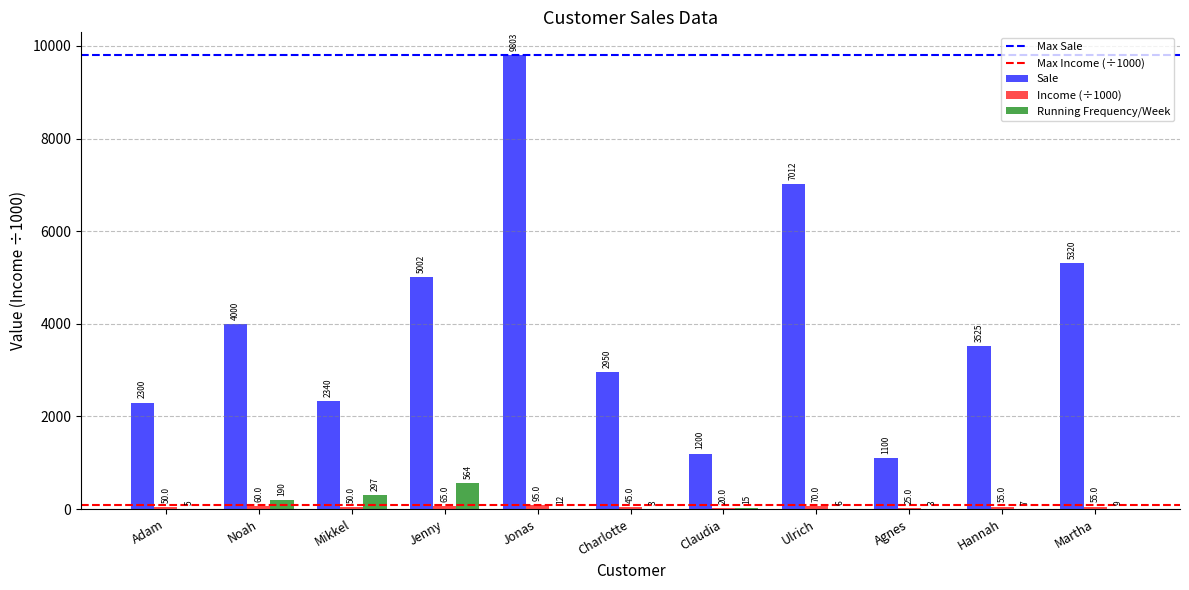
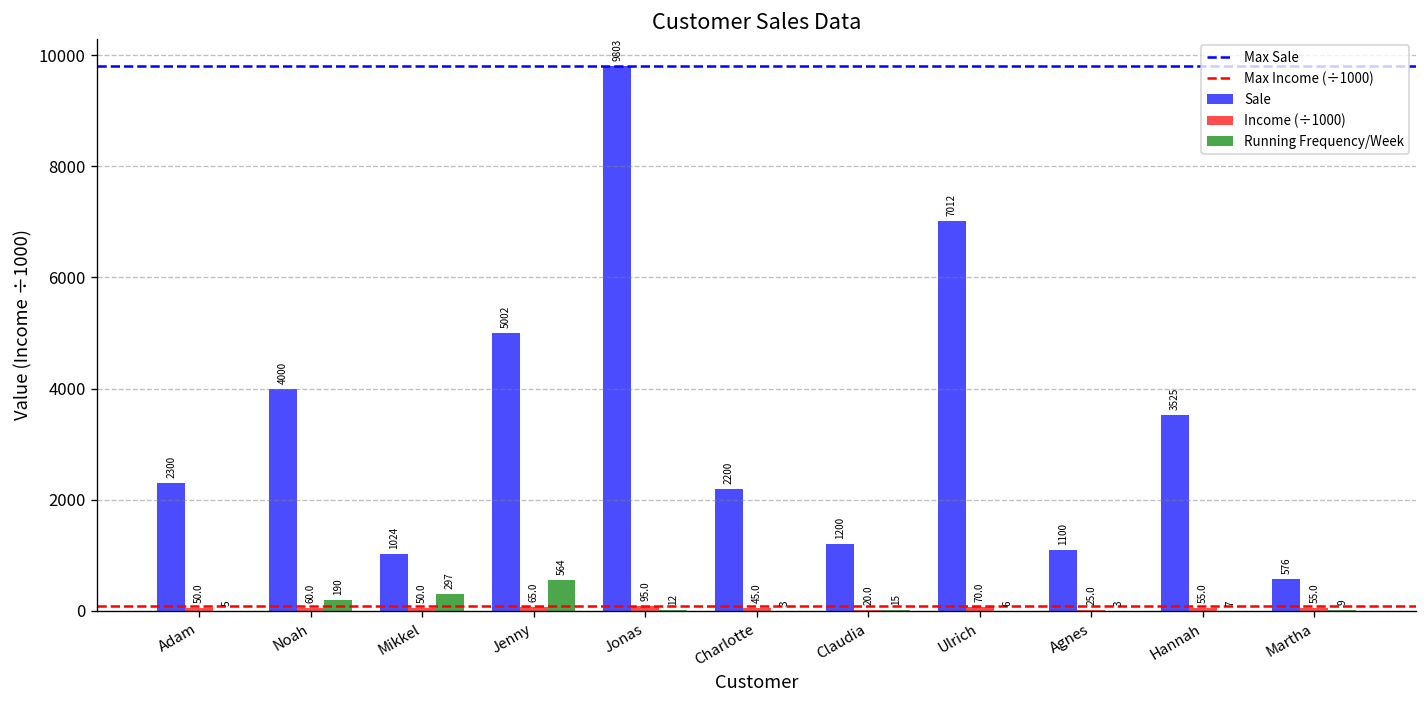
Sale, Mikkel: 2340 -> 1024
Sale, Charlotte: 2950 -> 2200
Sale, Martha: 5320 -> 576
